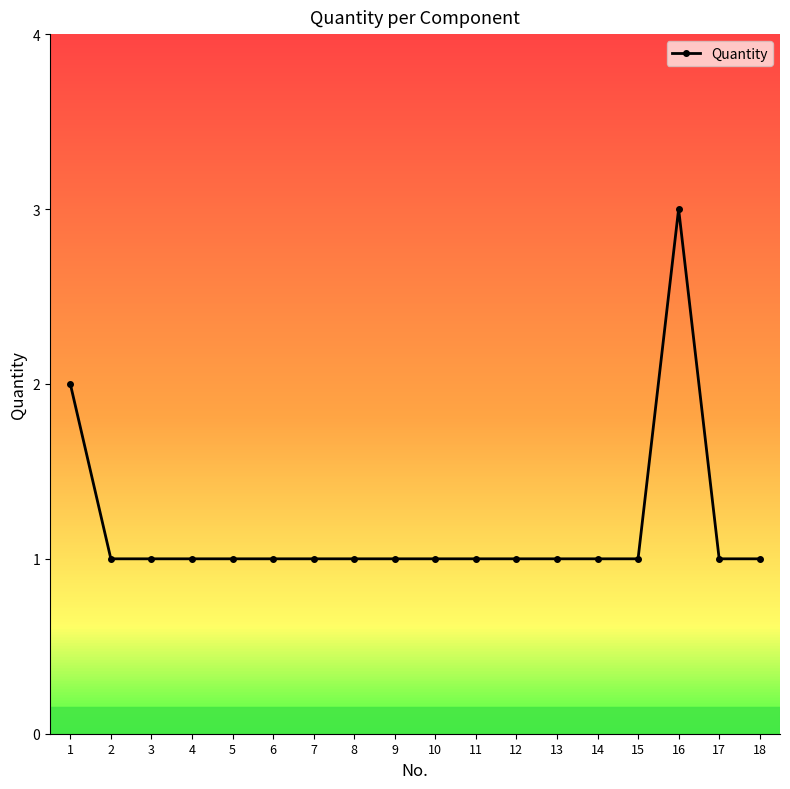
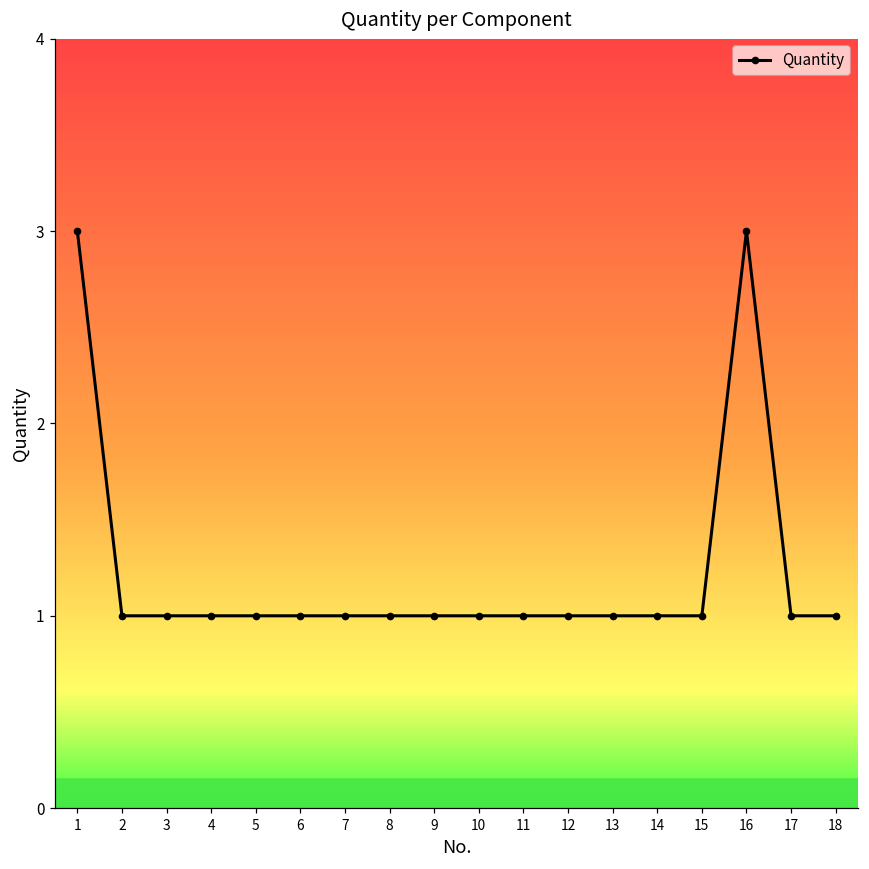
1: 2 -> 3
